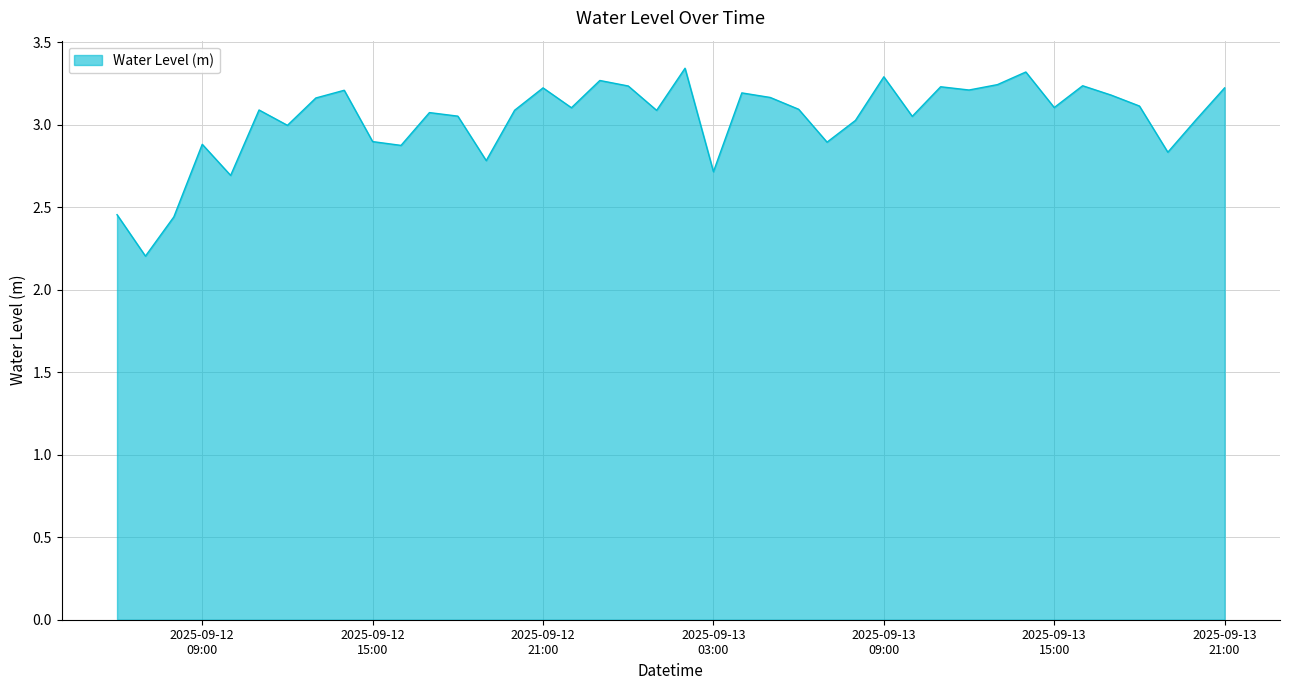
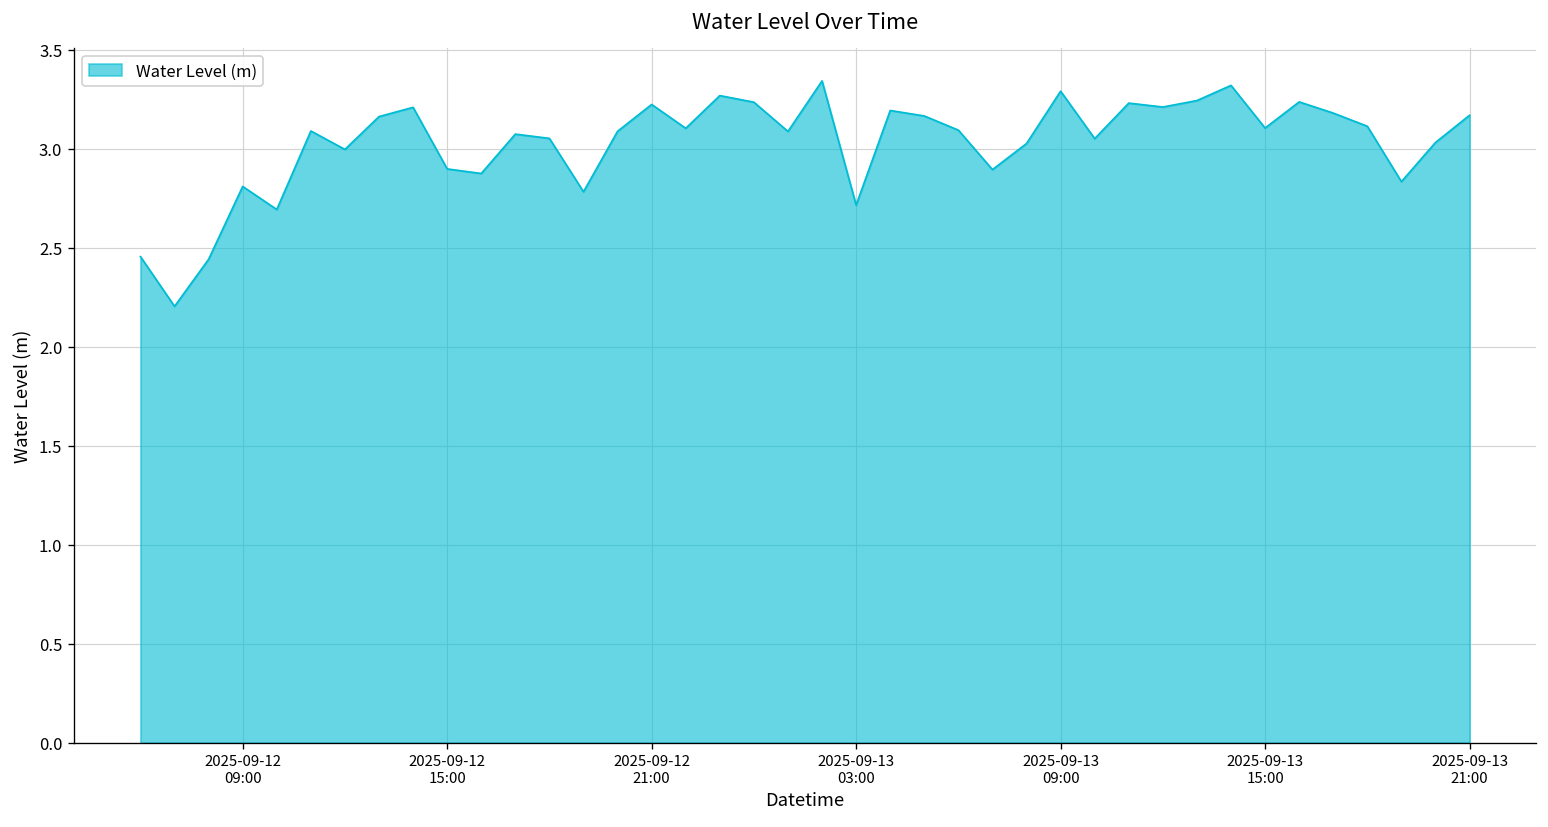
2025-09-12 09:00: 2.88 -> 2.81
2025-09-13 21:00: 3.22 -> 3.17
